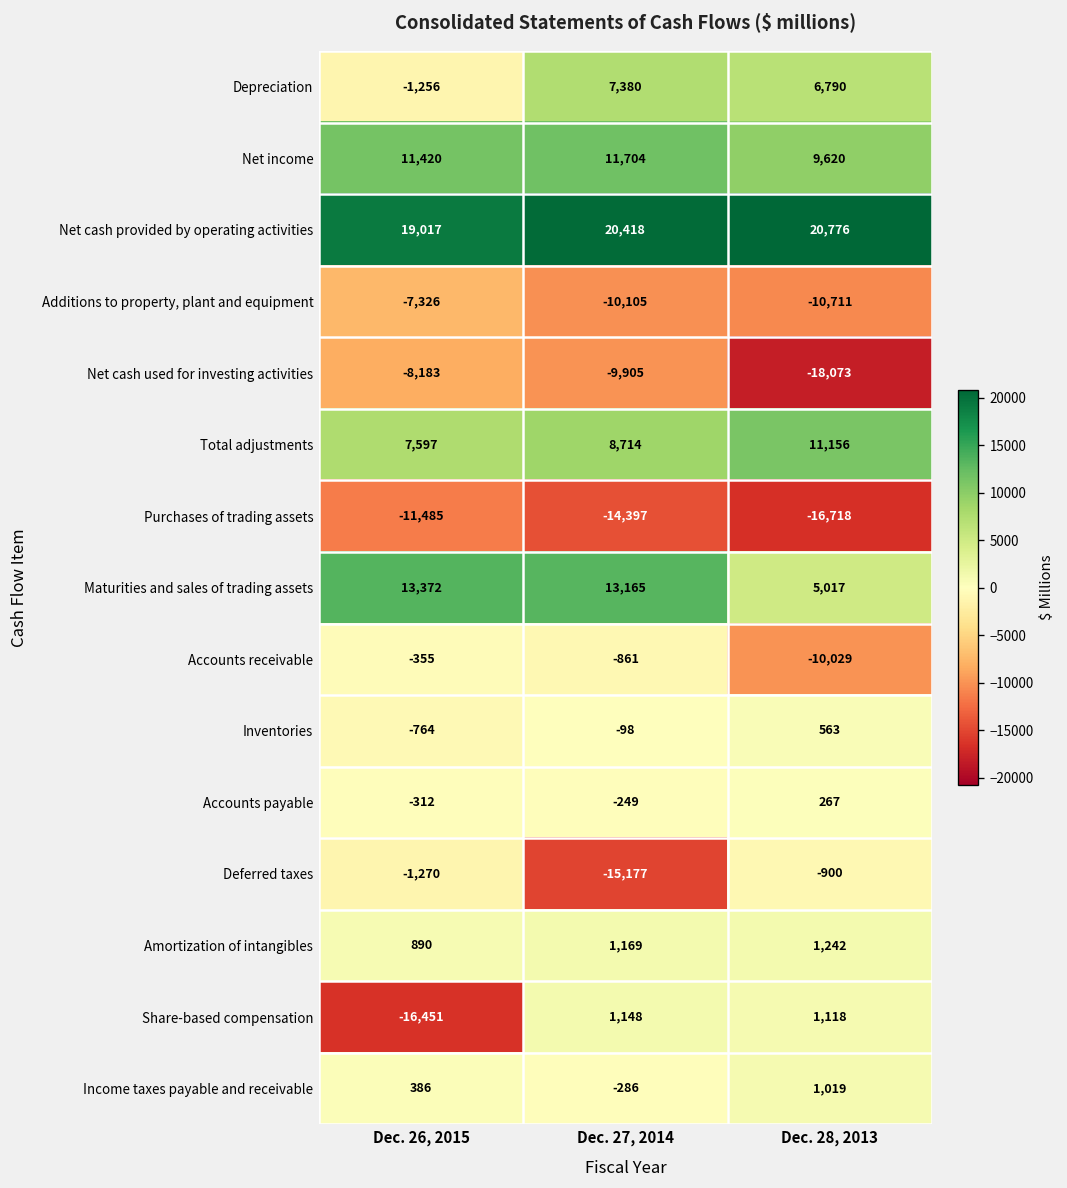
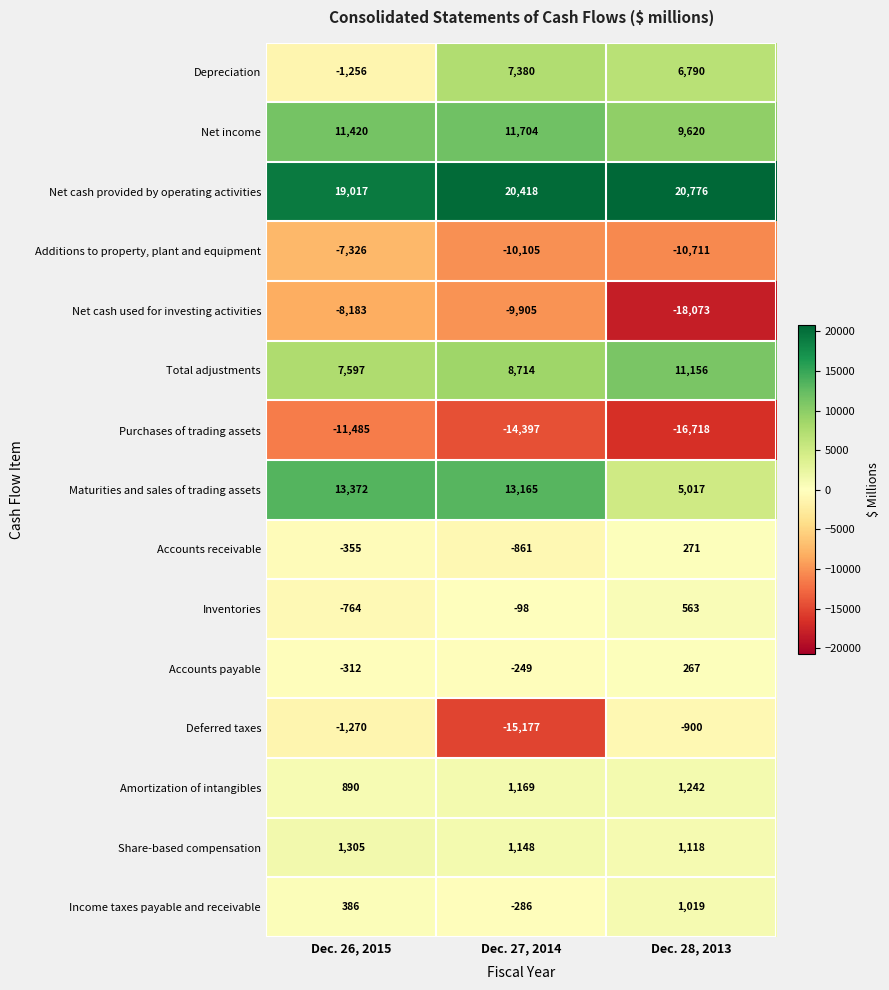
Accounts receivable, Dec. 28, 2013: -10,029 -> 271
Share-based compensation, Dec. 26, 2015: -16,451 -> 1,305
